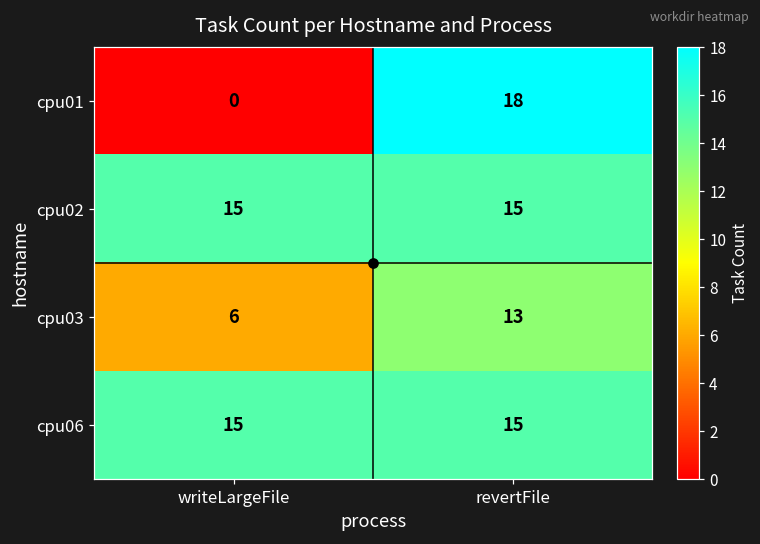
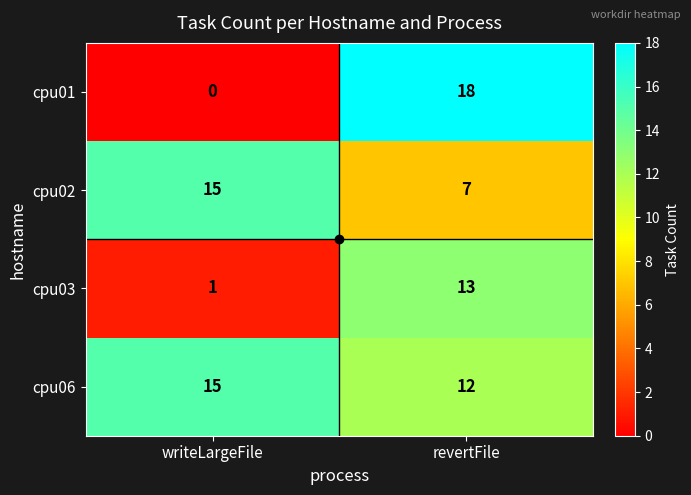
cpu02, revertFile: 15 -> 7
cpu03, writeLargeFile: 6 -> 1
cpu06, revertFile: 15 -> 12
